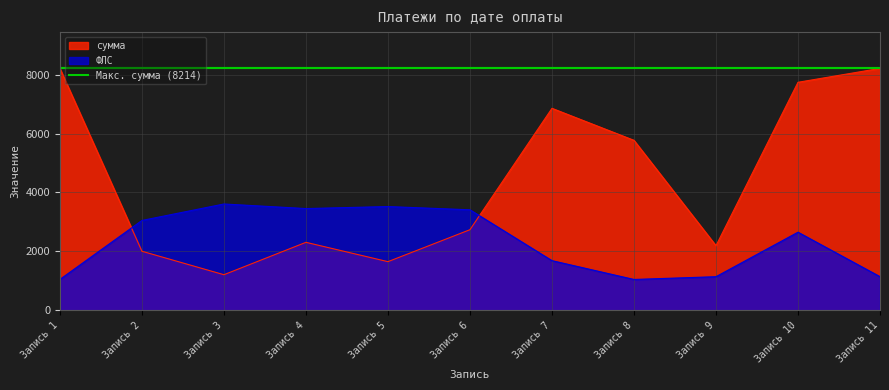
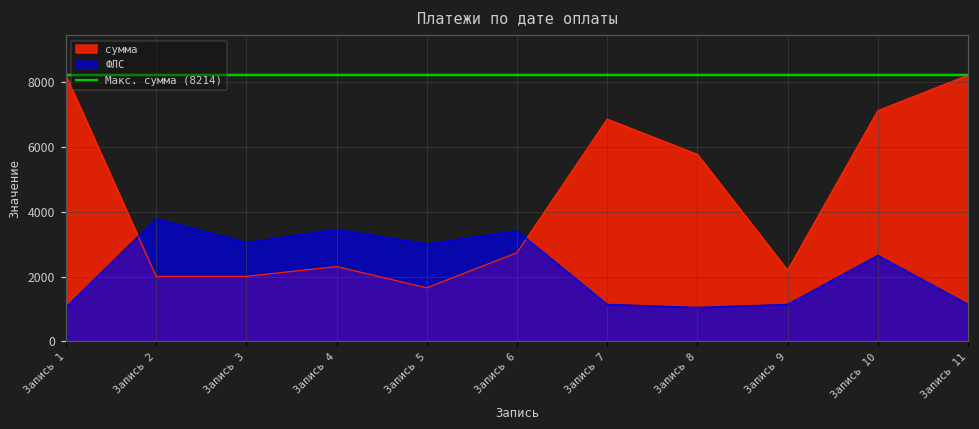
ФЛС, Запись 2: 3100 -> 3800
сумма, Запись 3: 1200 -> 2000
ФЛС, Запись 3: 3600 -> 3100
ФЛС, Запись 5: 3500 -> 3000
ФЛС, Запись 7: 1700 -> 1100
сумма, Запись 10: 7700 -> 7100
